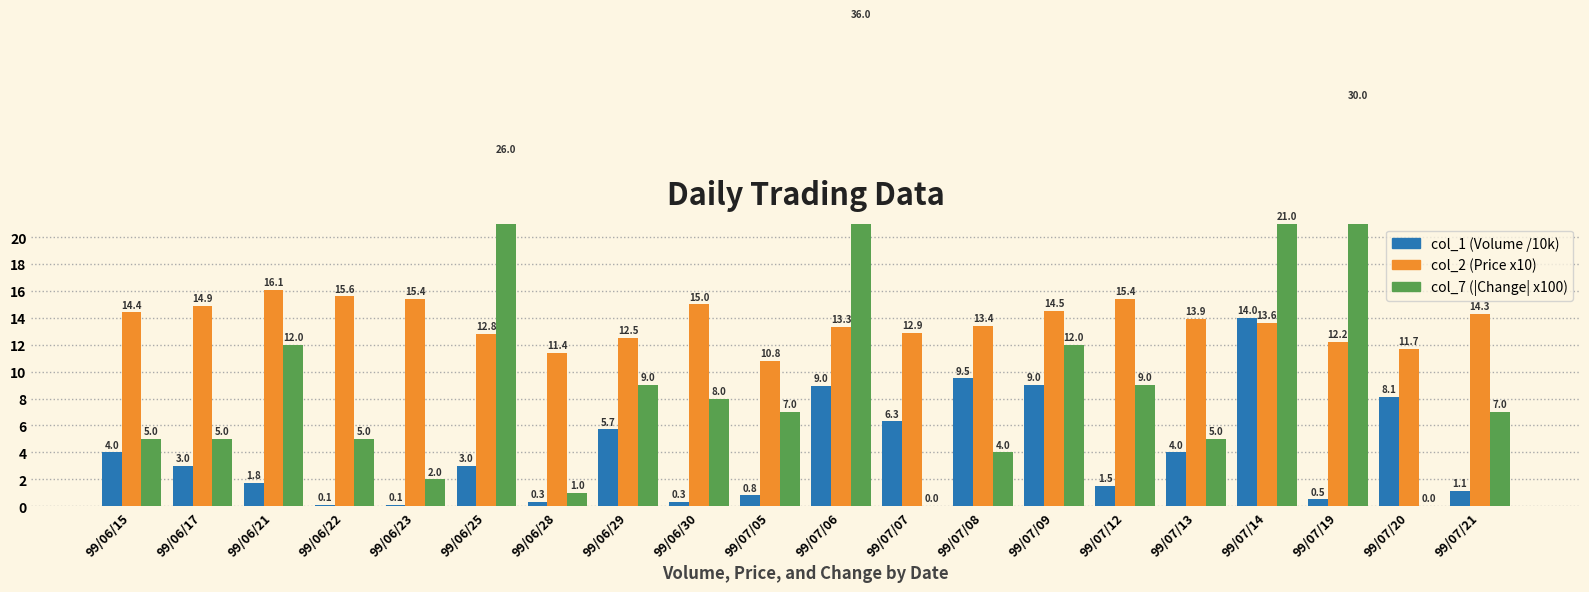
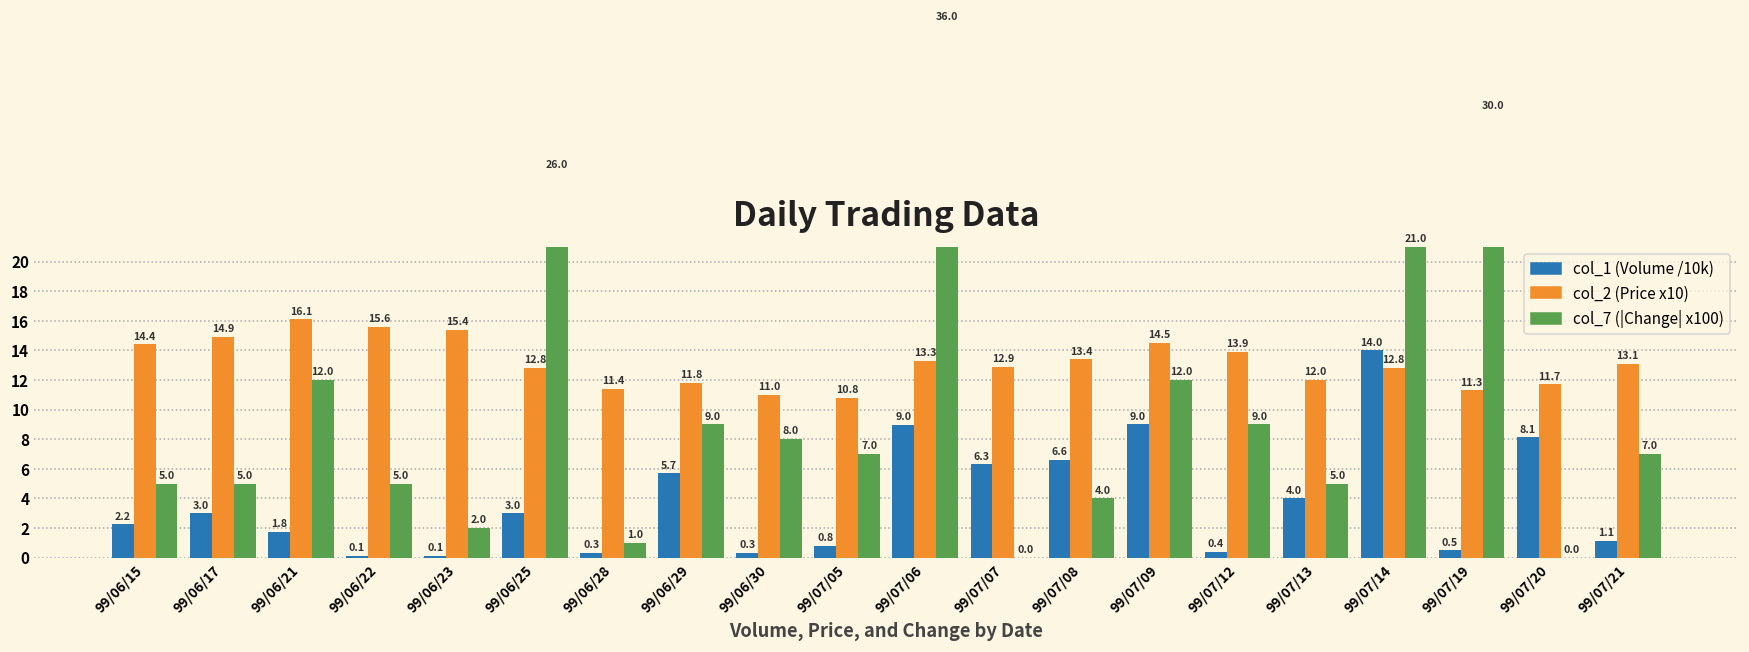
col_1 (Volume /10k), 99/06/15: 4.0 -> 2.2
col_2 (Price x10), 99/06/29: 12.5 -> 11.8
col_2 (Price x10), 99/06/30: 15.0 -> 11.0
col_1 (Volume /10k), 99/07/08: 9.5 -> 6.6
col_1 (Volume /10k), 99/07/12: 1.5 -> 0.4
col_2 (Price x10), 99/07/12: 15.4 -> 13.9
col_2 (Price x10), 99/07/13: 13.9 -> 12.0
col_2 (Price x10), 99/07/14: 13.6 -> 12.8
col_2 (Price x10), 99/07/19: 12.2 -> 11.3
col_2 (Price x10), 99/07/21: 14.3 -> 13.1
